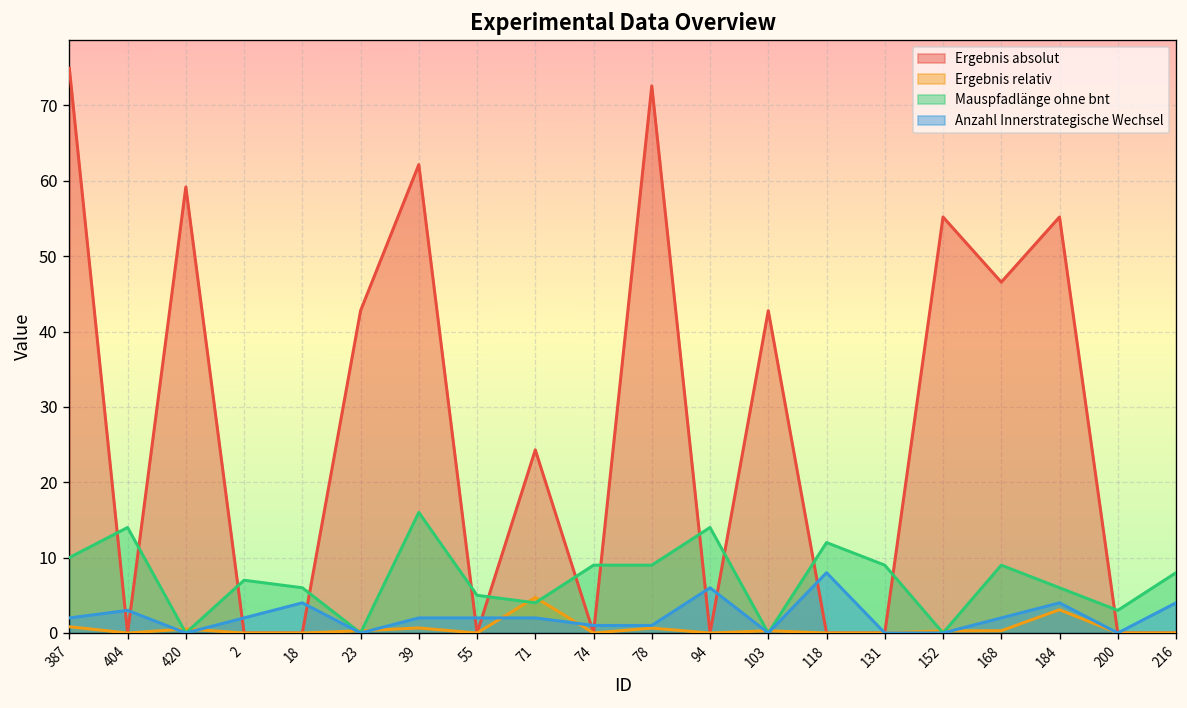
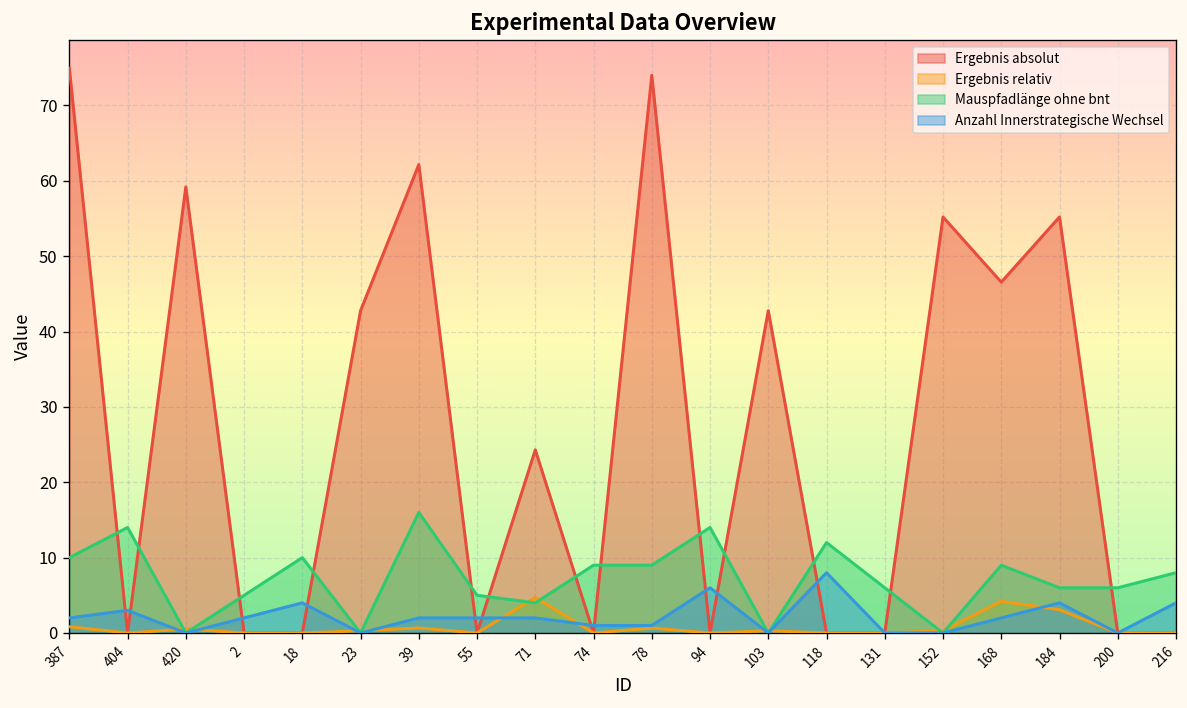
Mauspfadlänge ohne bnt, 2: 7 -> 5
Mauspfadlänge ohne bnt, 18: 6 -> 10
Ergebnis absolut, 78: 73 -> 74
Mauspfadlänge ohne bnt, 131: 9 -> 6
Ergebnis relativ, 168: 0 -> 4
Mauspfadlänge ohne bnt, 200: 3 -> 6
